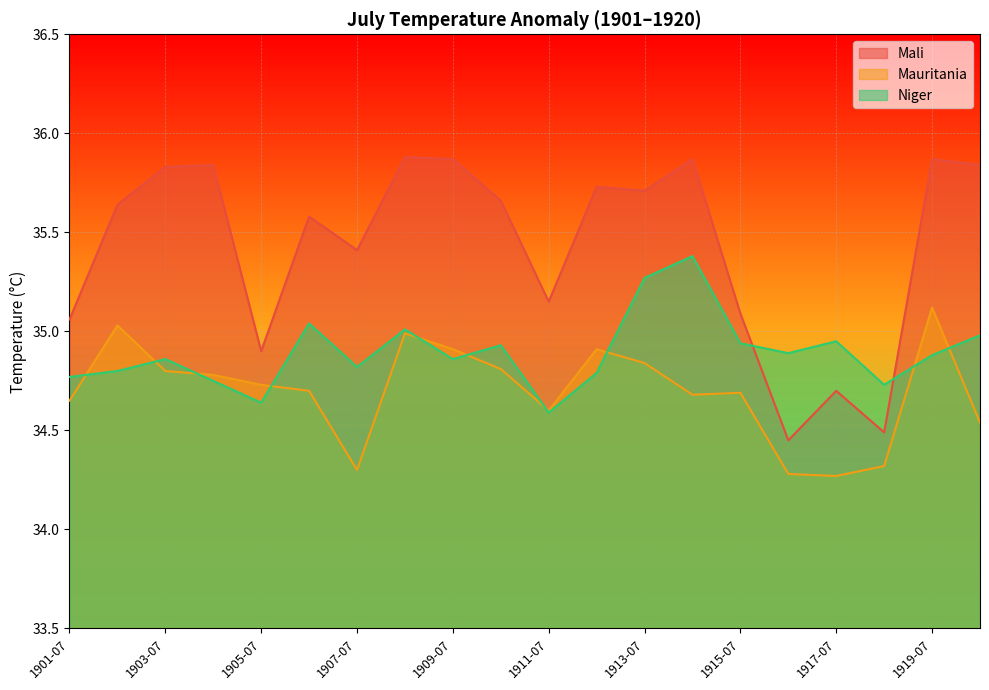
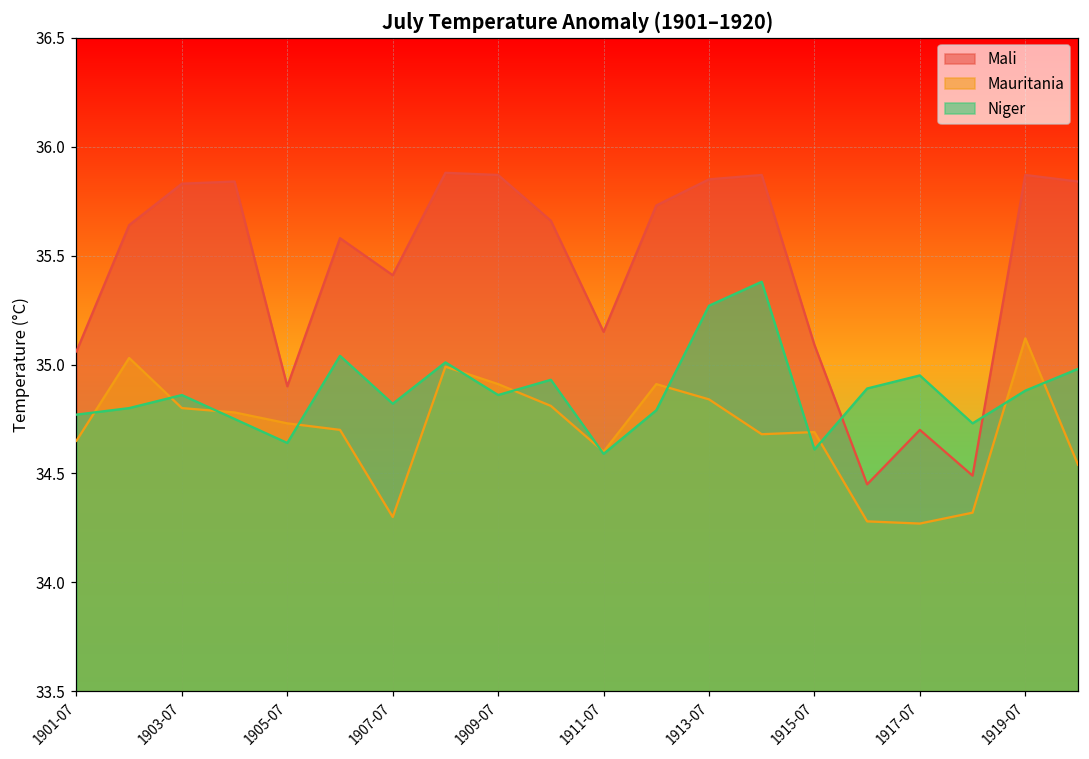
Mali, 1913-07: 35.71 -> 35.85
Niger, 1915-07: 34.94 -> 34.61
